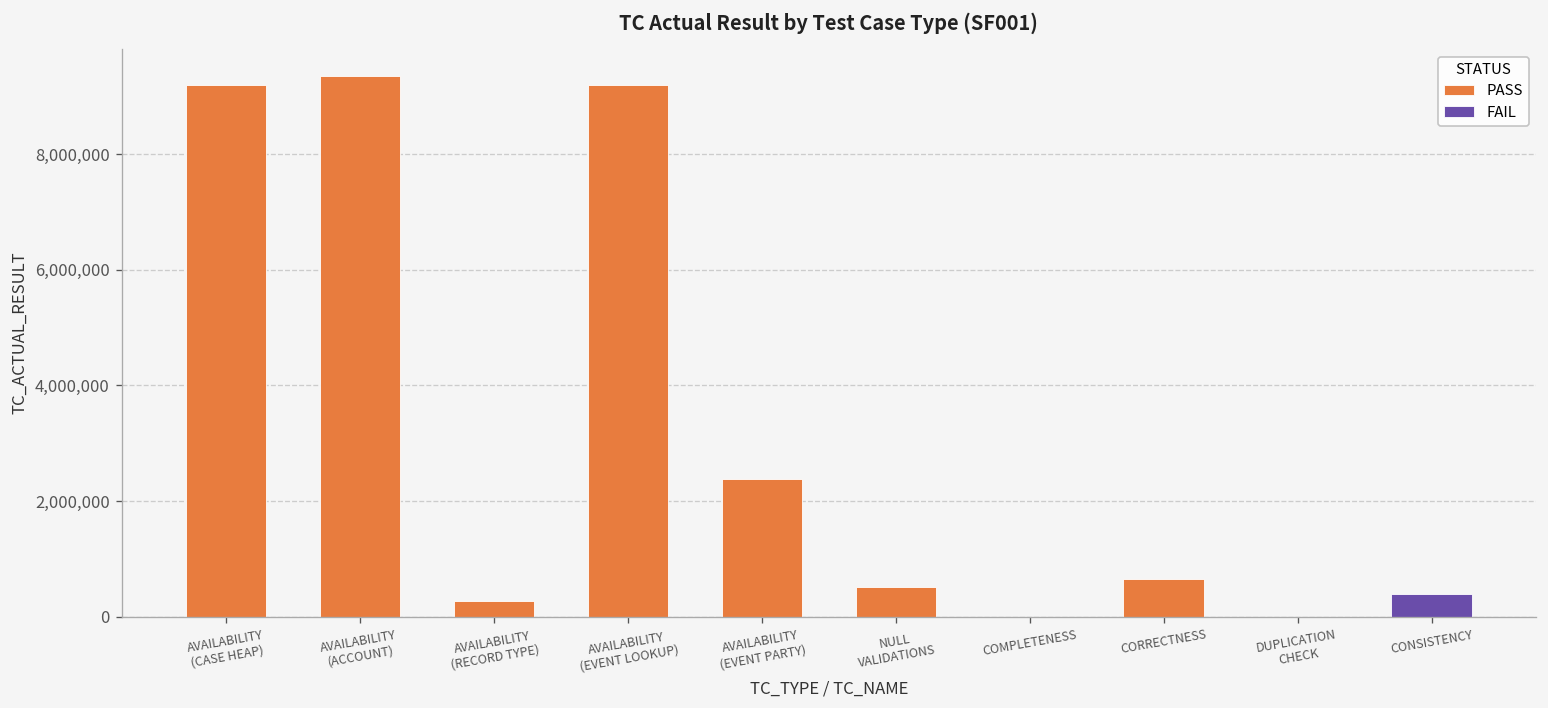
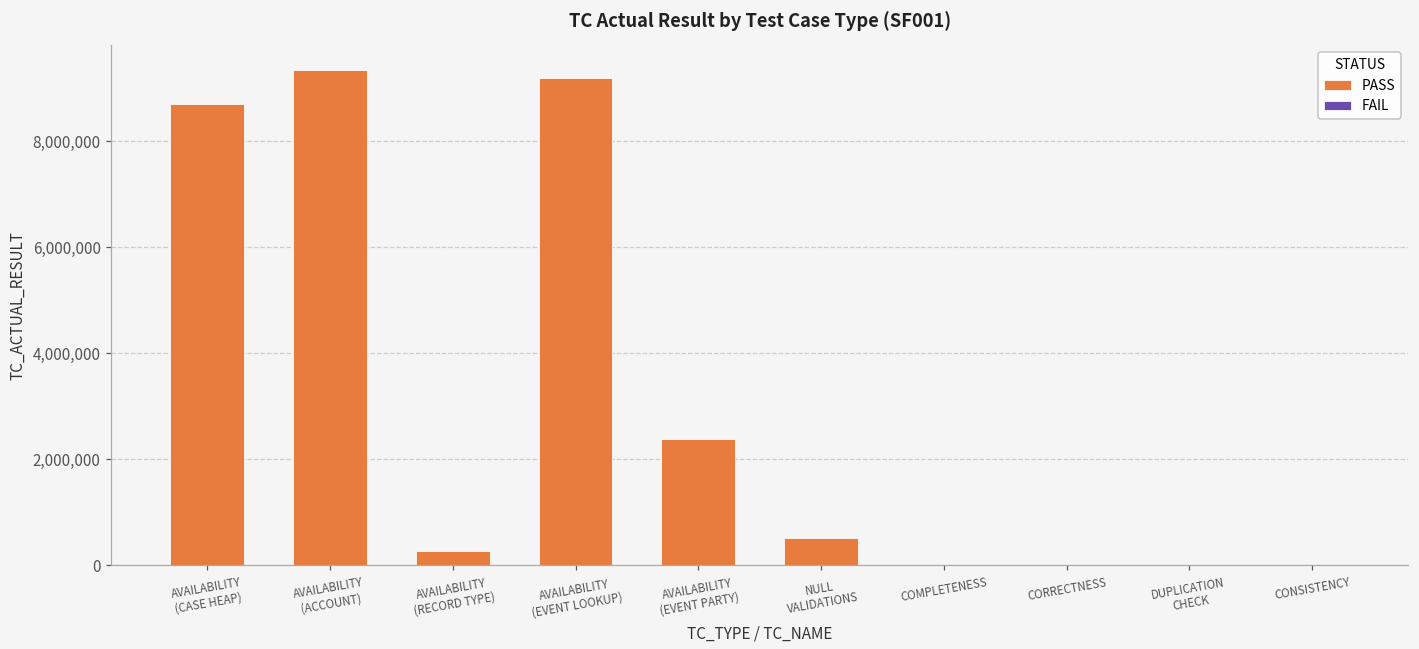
PASS, AVAILABILITY (CASE HEAP): 9,200,000 -> 8,700,000
PASS, CORRECTNESS: 700,000 -> 0
FAIL, CONSISTENCY: 400,000 -> 0
